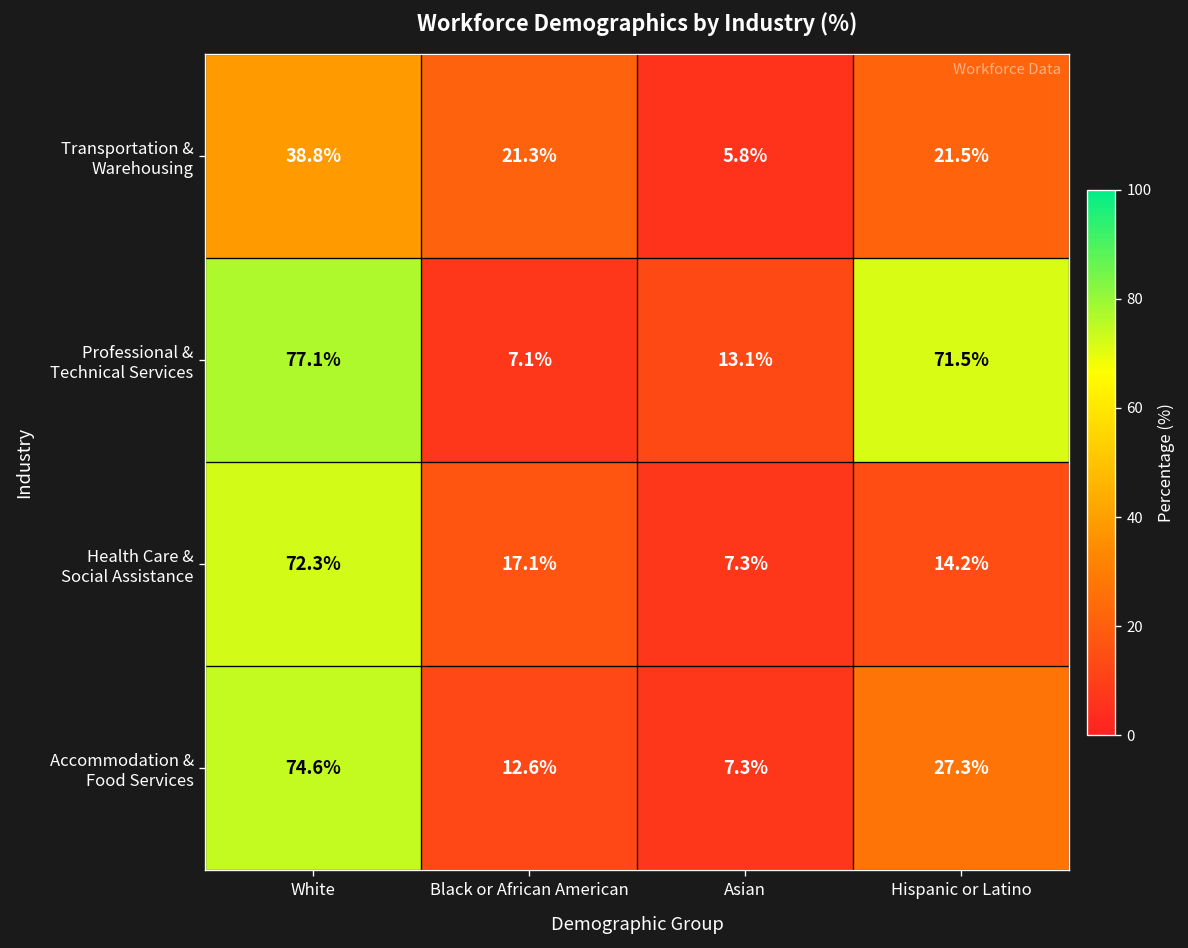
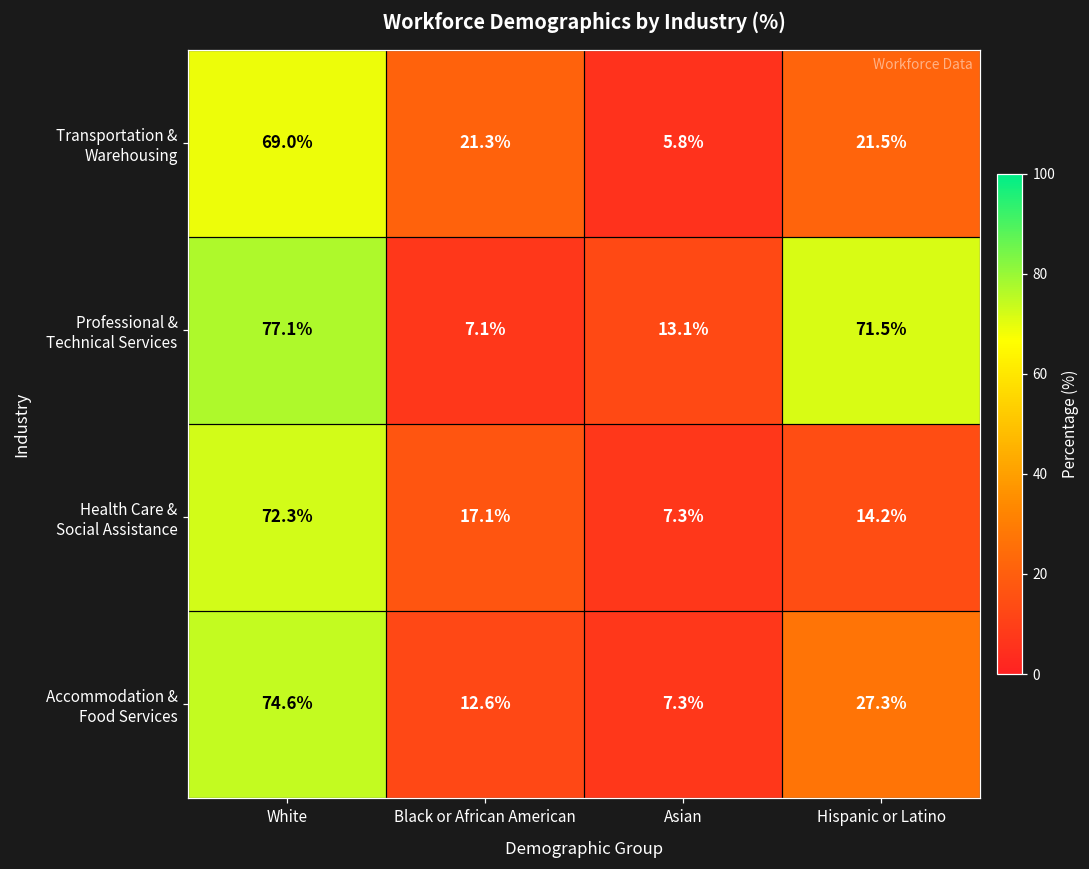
Transportation & Warehousing, White: 38.8% -> 69.0%
